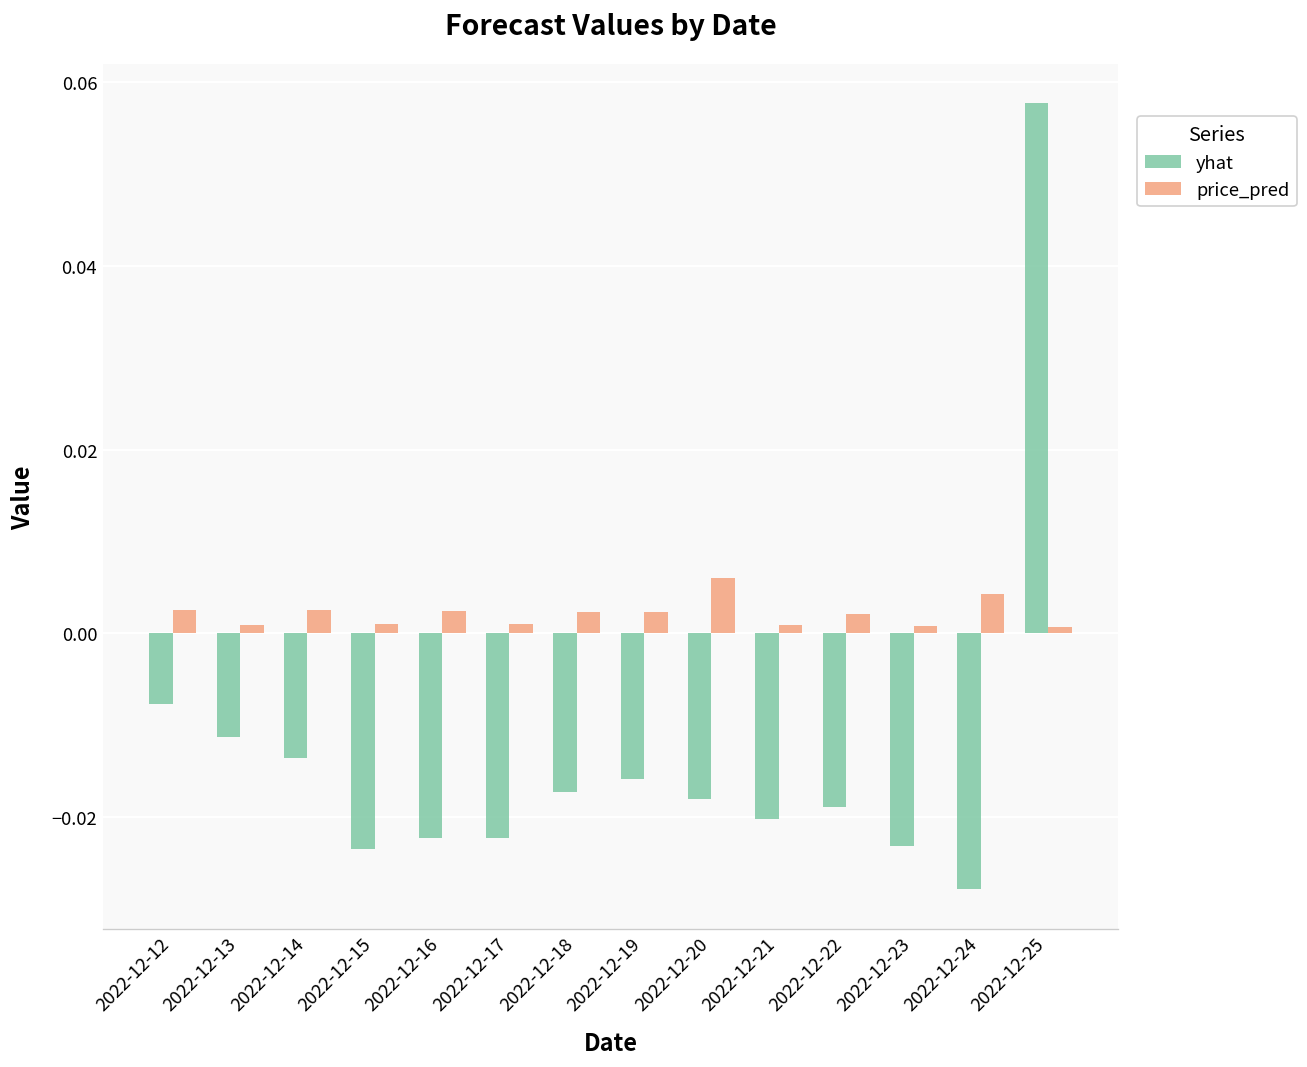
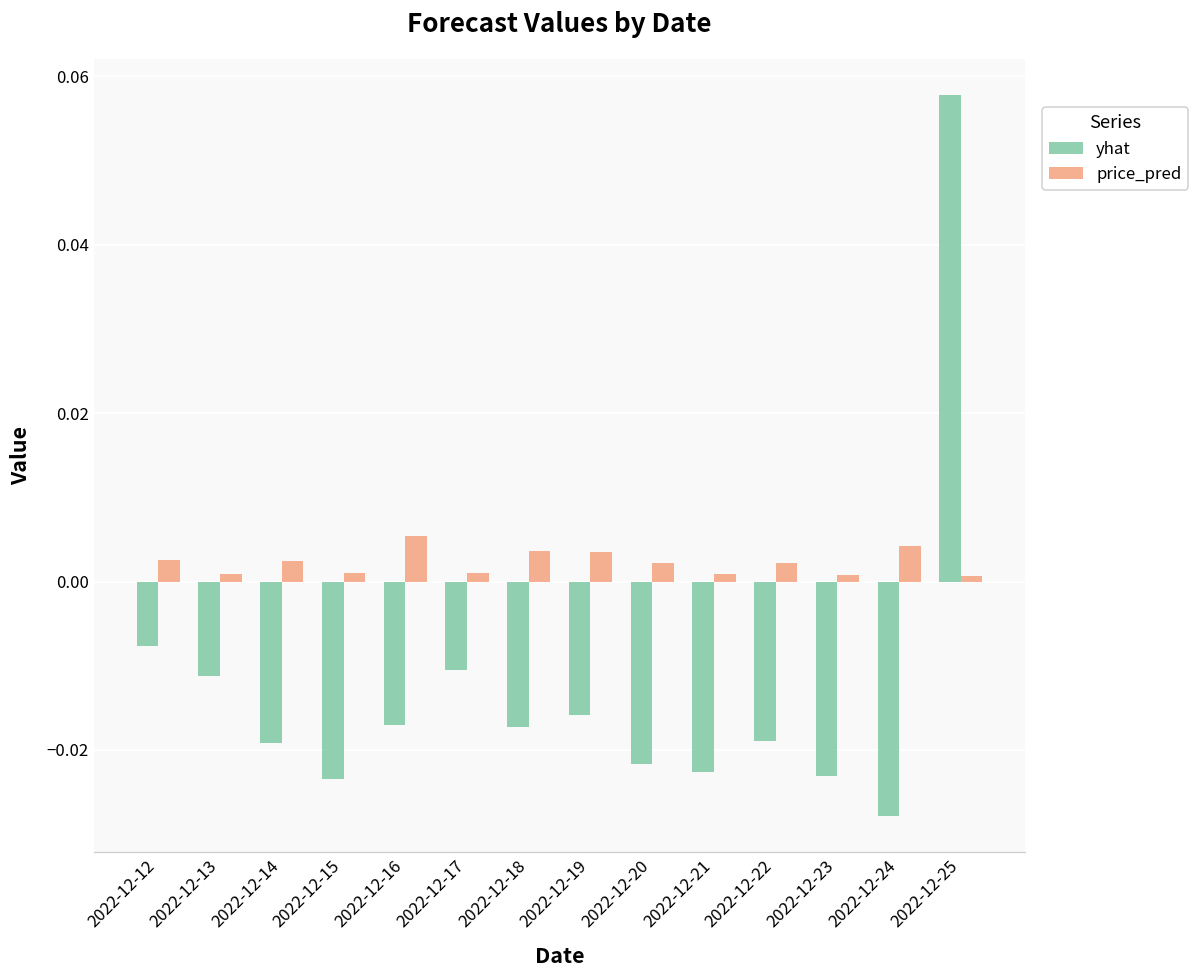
yhat, 2022-12-14: -0.014 -> -0.019
yhat, 2022-12-16: -0.022 -> -0.017
price_pred, 2022-12-16: 0.002 -> 0.005
yhat, 2022-12-17: -0.022 -> -0.010
price_pred, 2022-12-18: 0.002 -> 0.004
price_pred, 2022-12-19: 0.002 -> 0.003
yhat, 2022-12-20: -0.018 -> -0.022
price_pred, 2022-12-20: 0.006 -> 0.002
yhat, 2022-12-21: -0.020 -> -0.023
